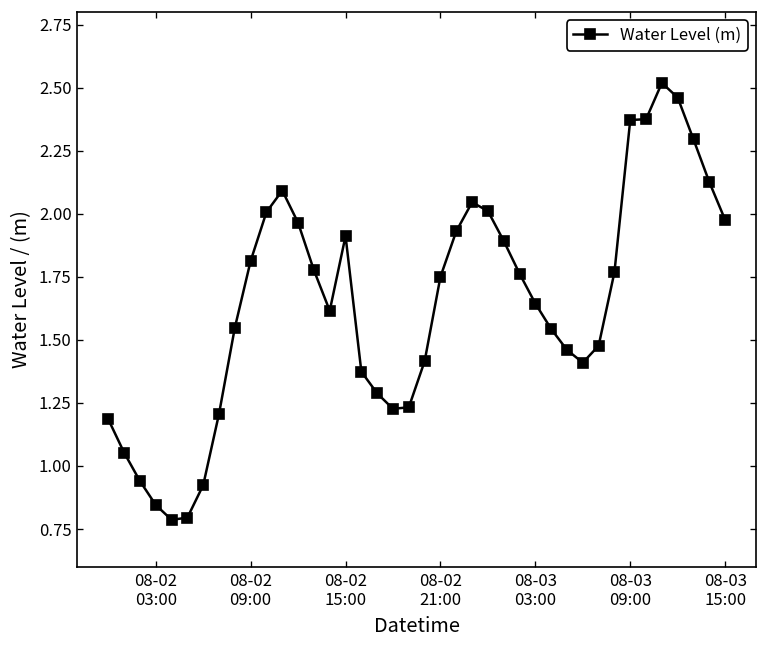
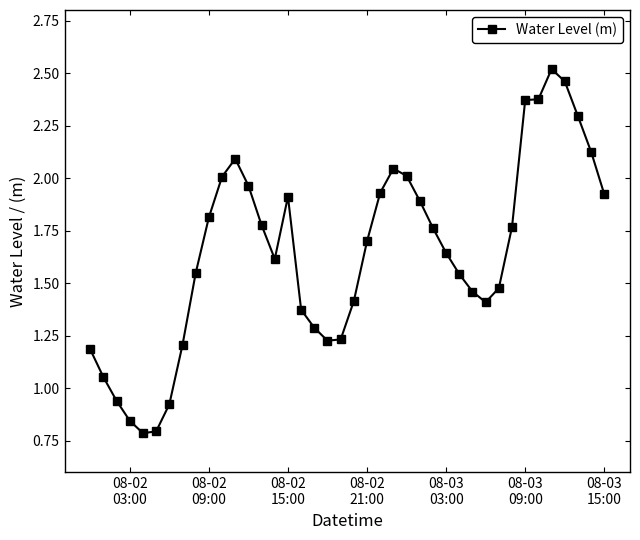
08-02 21:00: 1.75 -> 1.70
08-03 15:00: 1.98 -> 1.92
